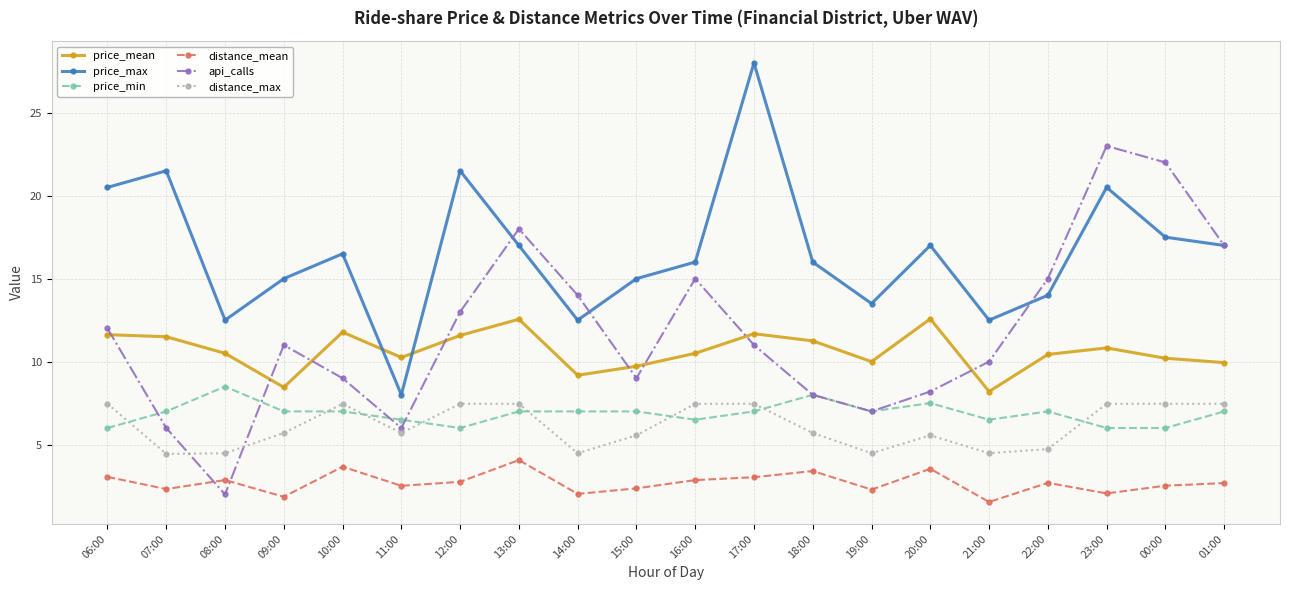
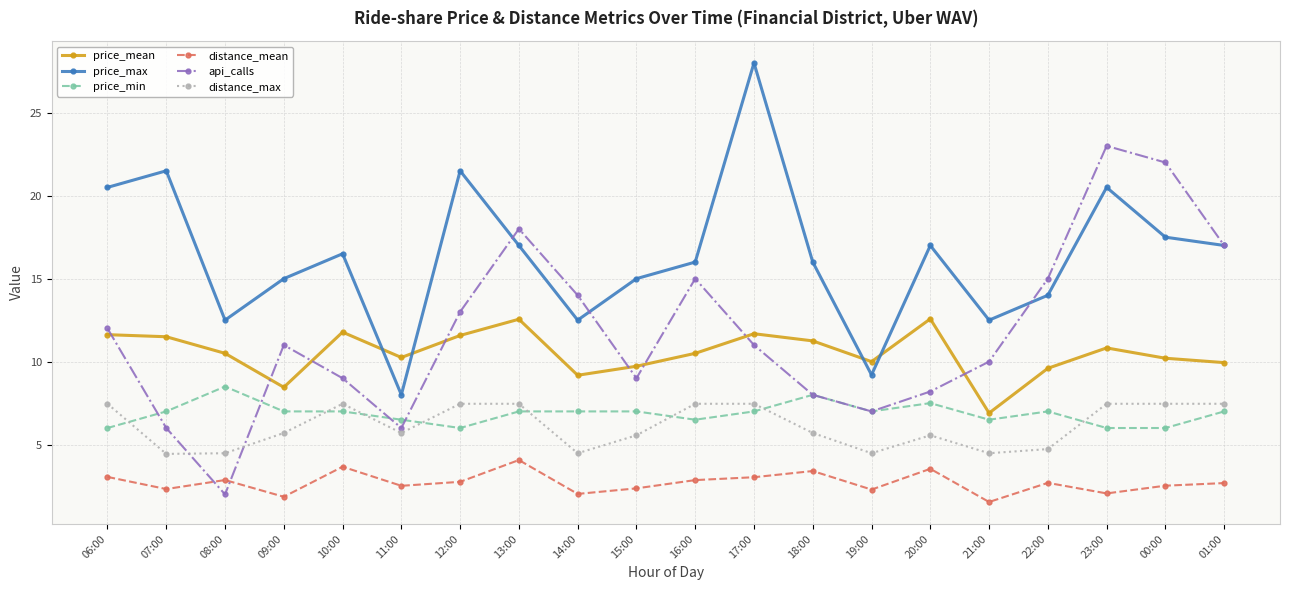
price_max, 19:00: 13.5 -> 9.2
price_mean, 21:00: 8.2 -> 6.9
price_mean, 22:00: 10.4 -> 9.6
